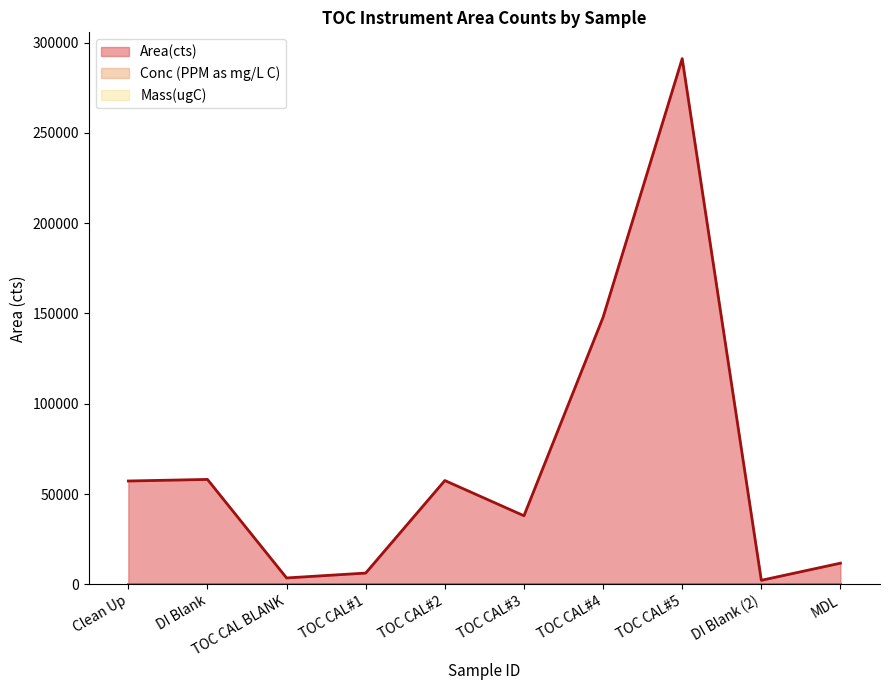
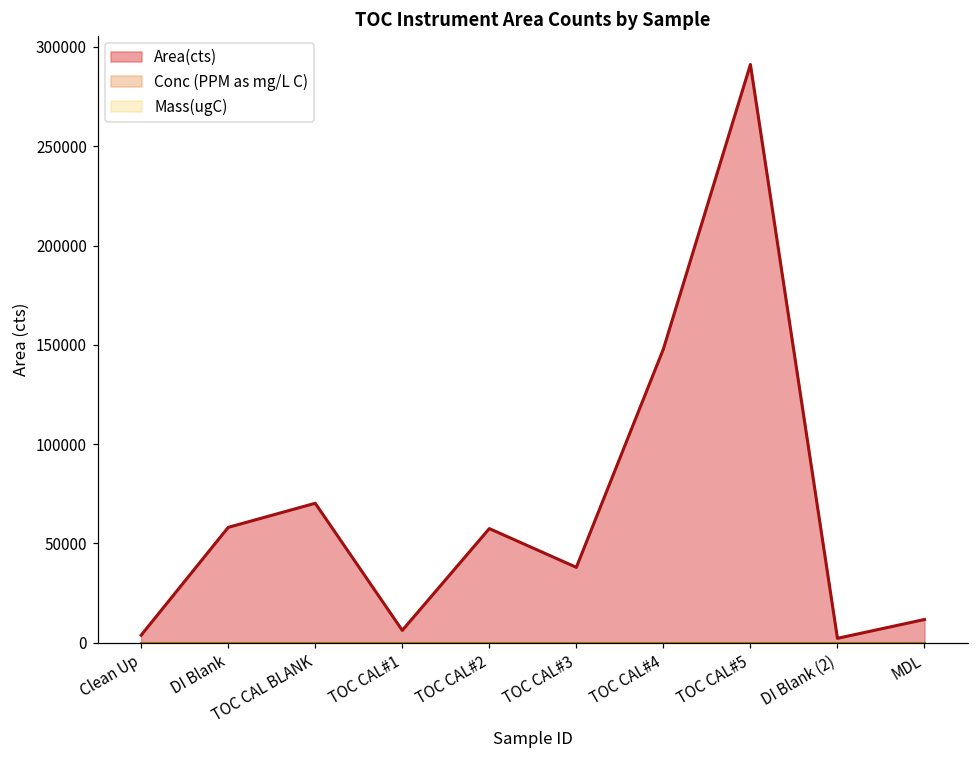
Area(cts), Clean Up: 57000 -> 4000
Area(cts), TOC CAL BLANK: 4000 -> 70000
